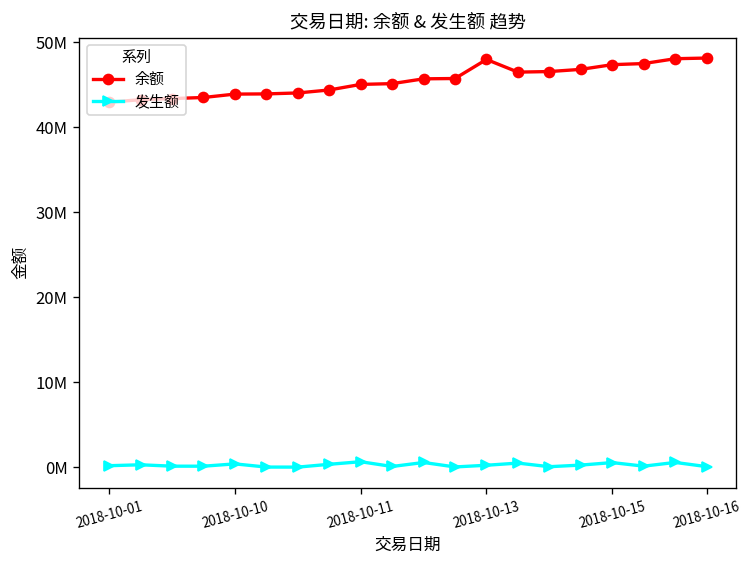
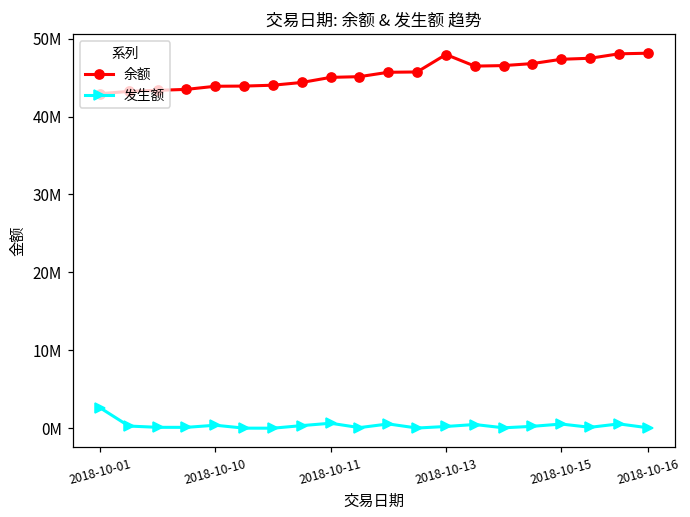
发生额, 2018-10-01: 0 -> 3000000
